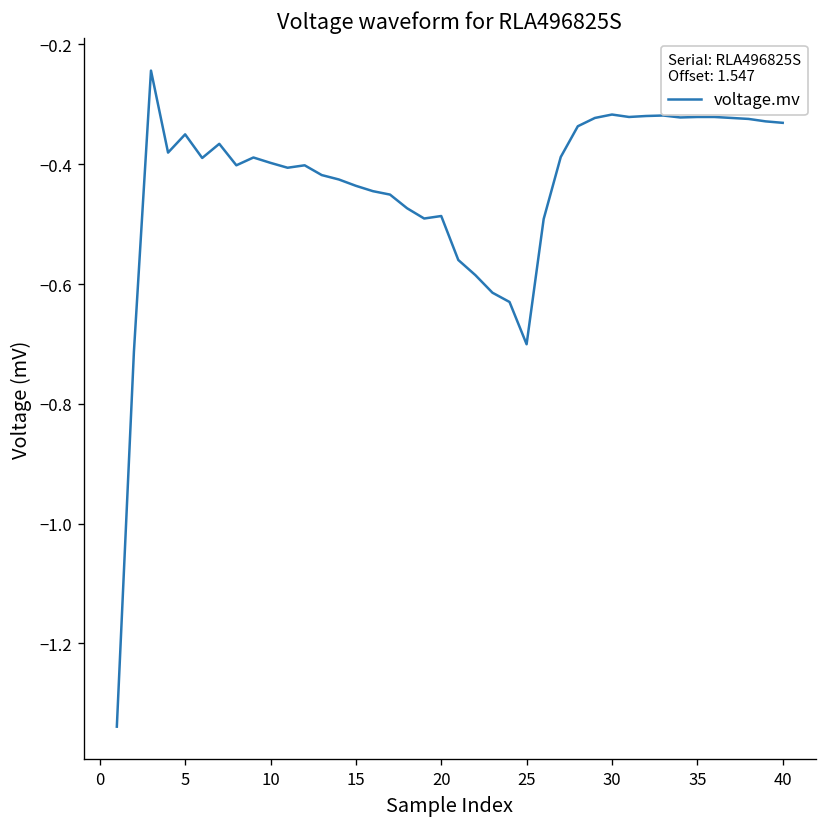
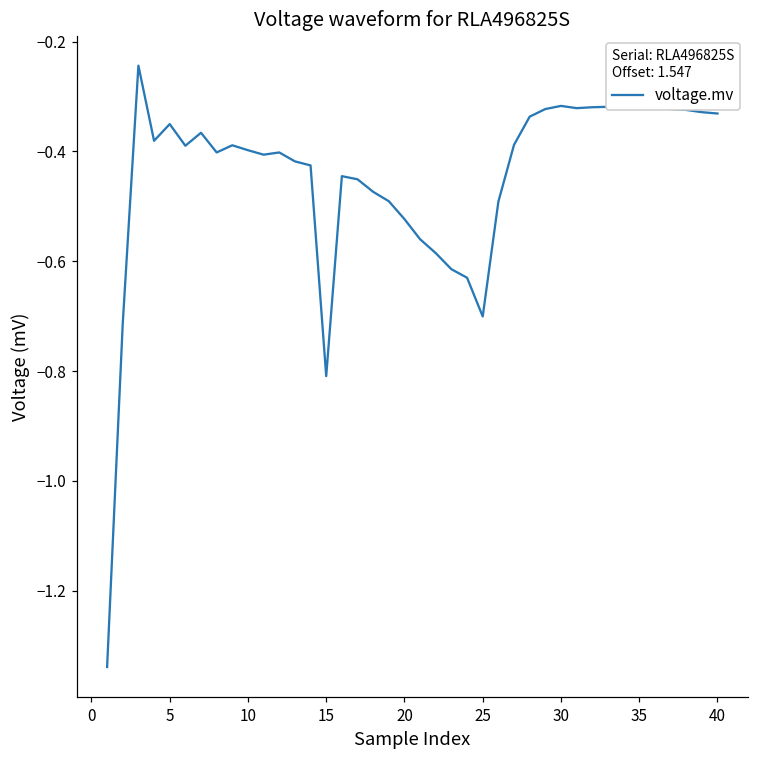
15: -0.44 -> -0.81
20: -0.49 -> -0.52
